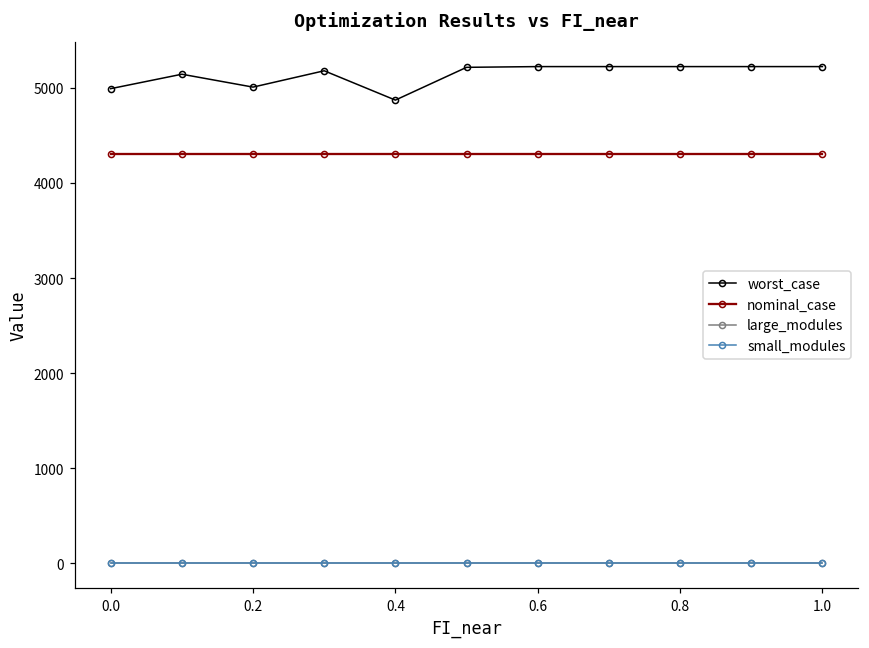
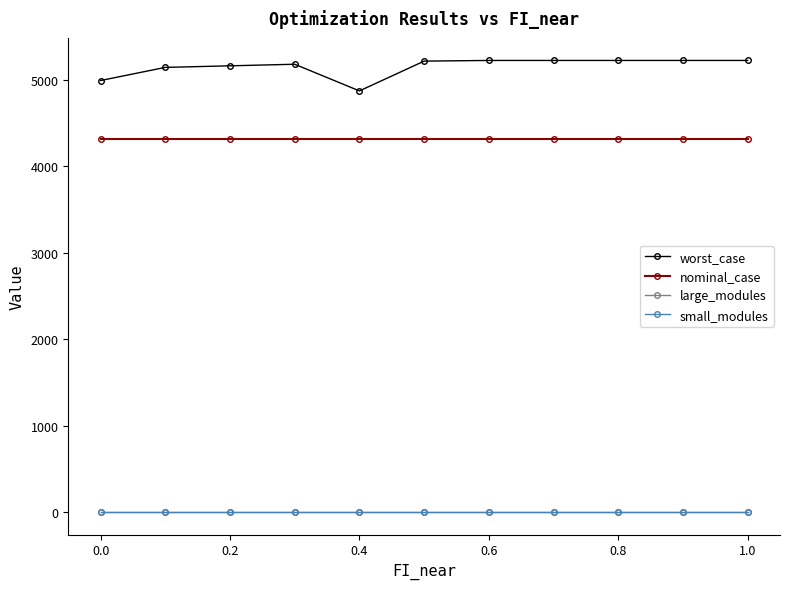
worst_case, 0.2: 5000 -> 5200
